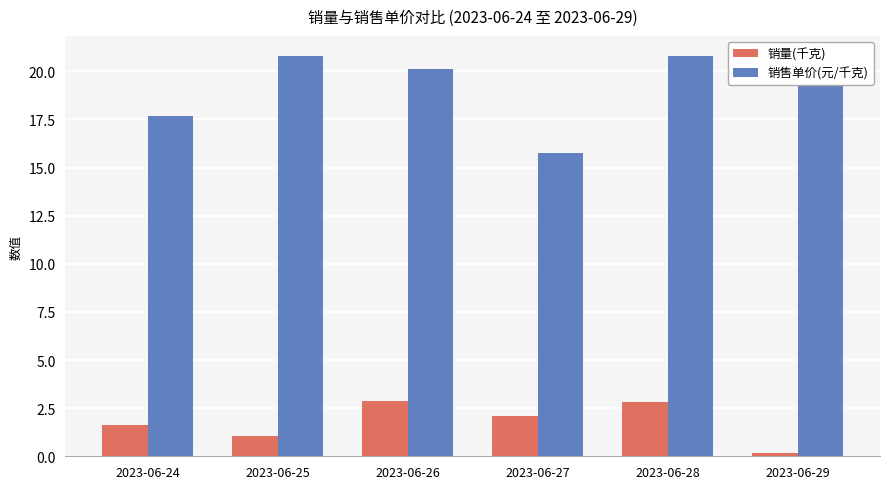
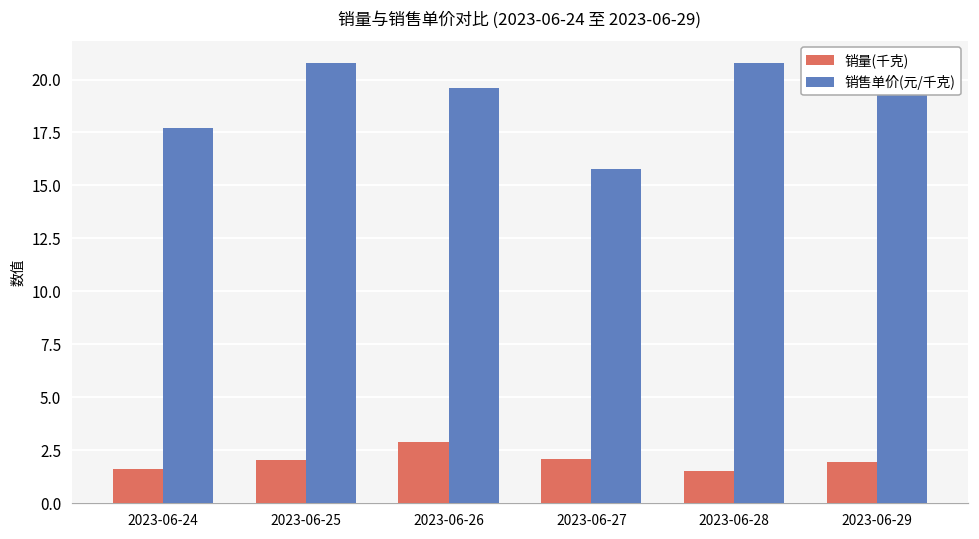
销量(千克), 2023-06-25: 1.0 -> 2.1
销售单价(元/千克), 2023-06-26: 20.1 -> 19.6
销量(千克), 2023-06-28: 2.8 -> 1.5
销量(千克), 2023-06-29: 0.2 -> 1.9
